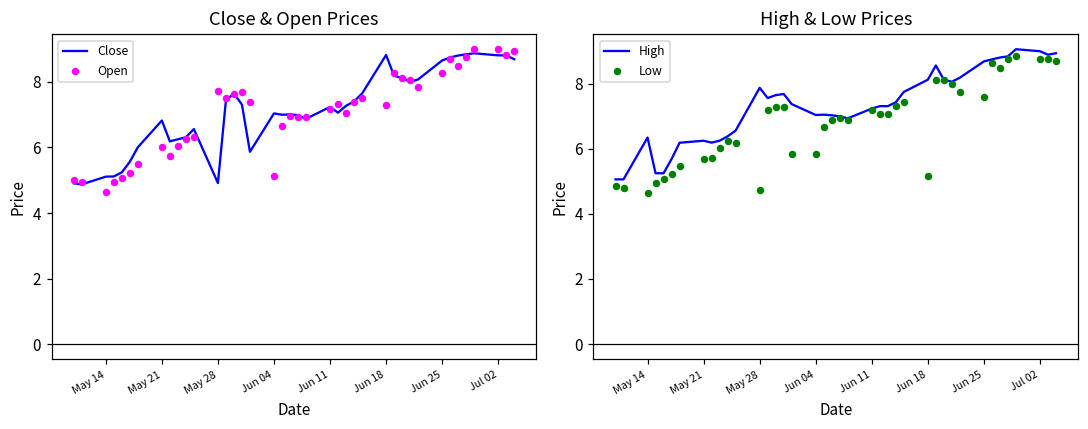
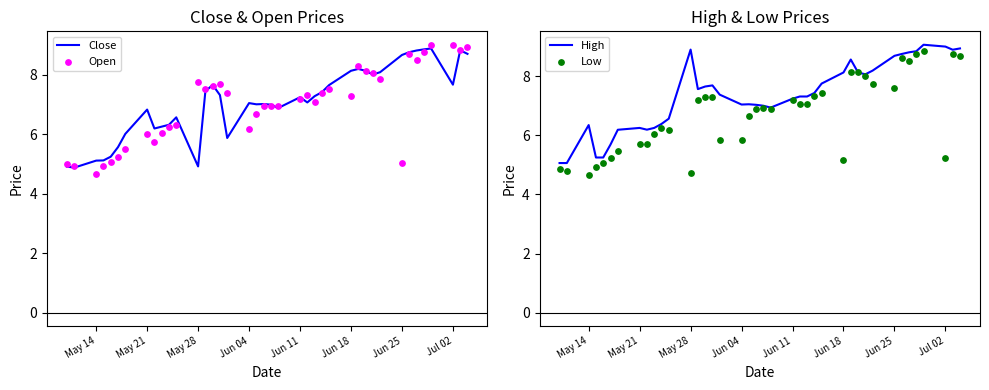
Close & Open Prices, Open, Jun 04: 5.1 -> 6.2
Close & Open Prices, Close, Jun 18: 8.8 -> 8.1
Close & Open Prices, Open, Jun 25: 8.3 -> 5.0
Close & Open Prices, Close, Jul 02: 8.8 -> 7.7
High & Low Prices, High, May 28: 7.9 -> 8.9
High & Low Prices, Low, Jul 02: 8.8 -> 5.2
